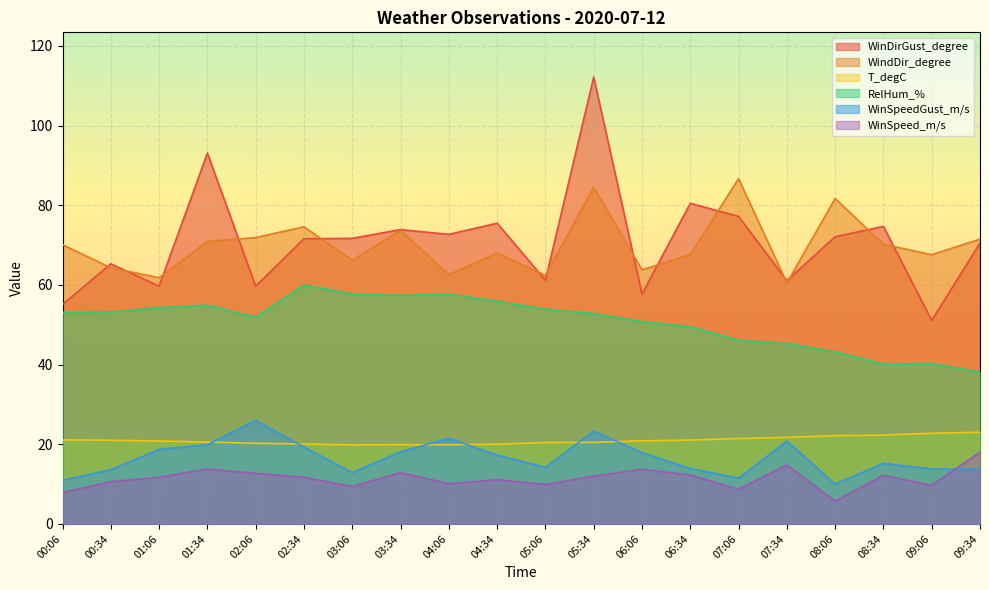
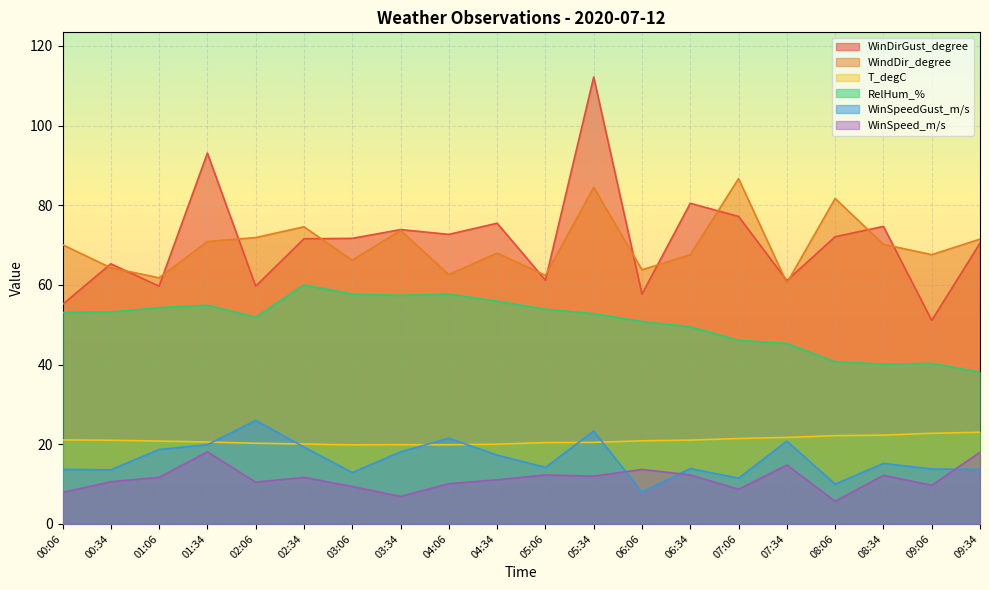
WinSpeedGust_m/s, 00:06: 11 -> 14
WinSpeed_m/s, 01:34: 14 -> 18
WinSpeed_m/s, 02:06: 13 -> 11
WinSpeed_m/s, 03:34: 13 -> 7
WinSpeed_m/s, 05:06: 10 -> 12
WinSpeedGust_m/s, 06:06: 18 -> 8
RelHum_%, 08:06: 43 -> 41
